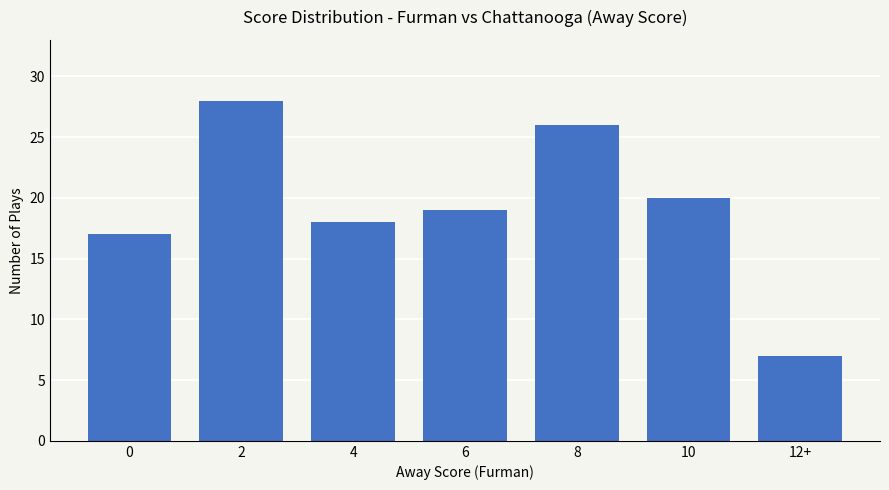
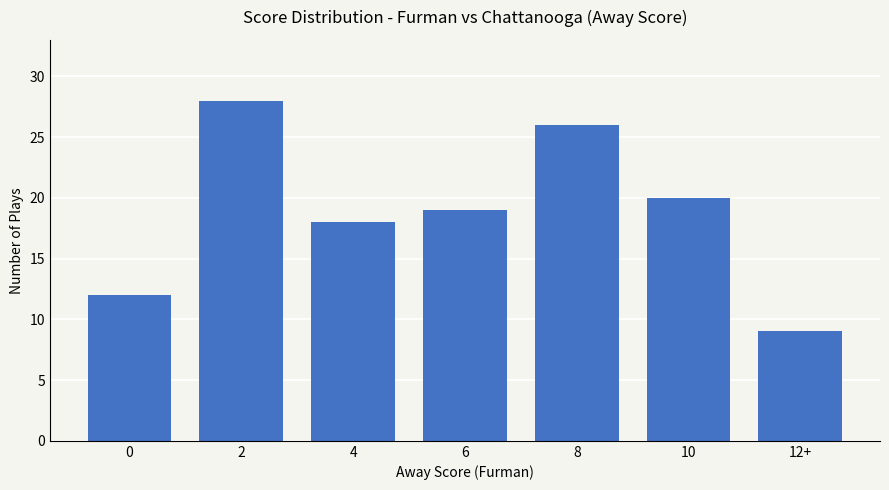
0: 17 -> 12
12+: 7 -> 9
